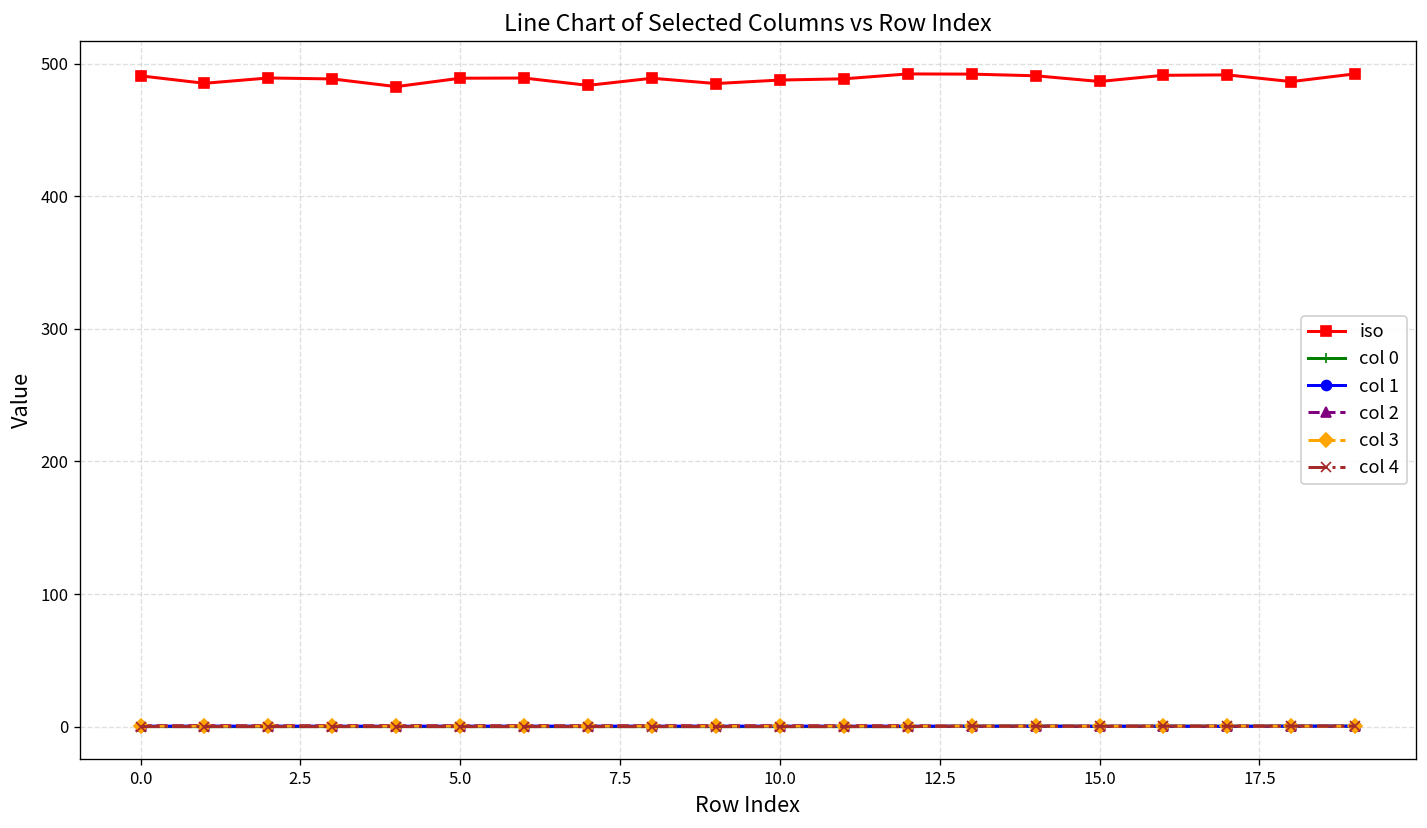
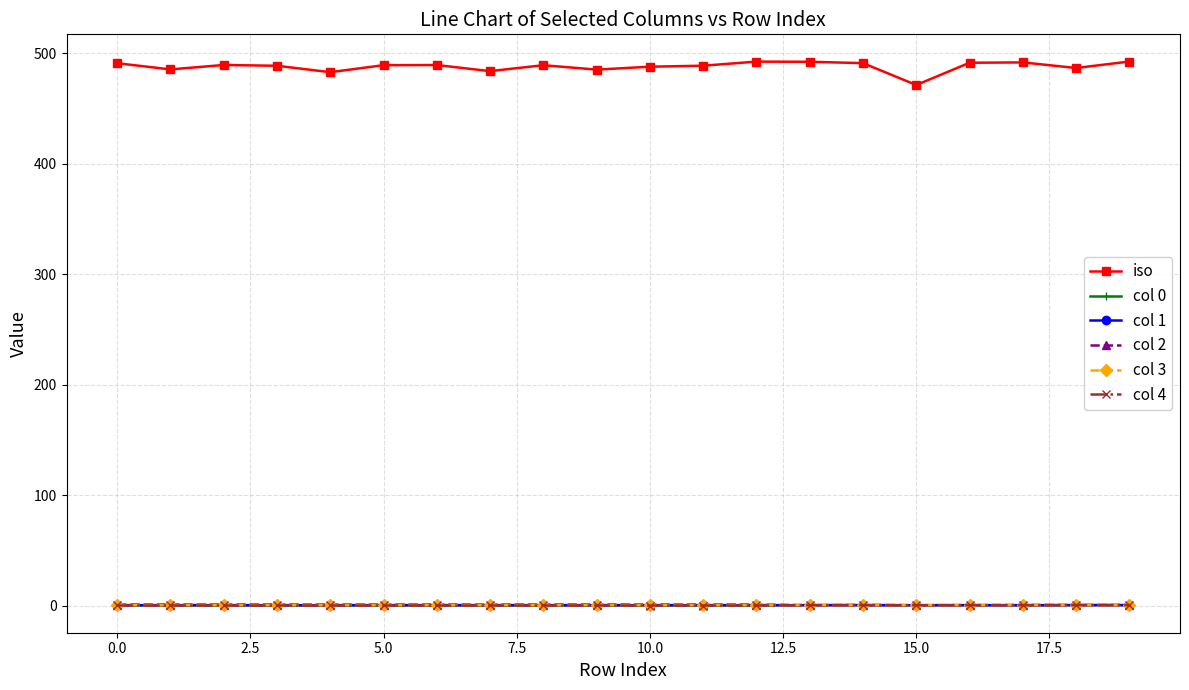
iso, 15.0: 487 -> 471
